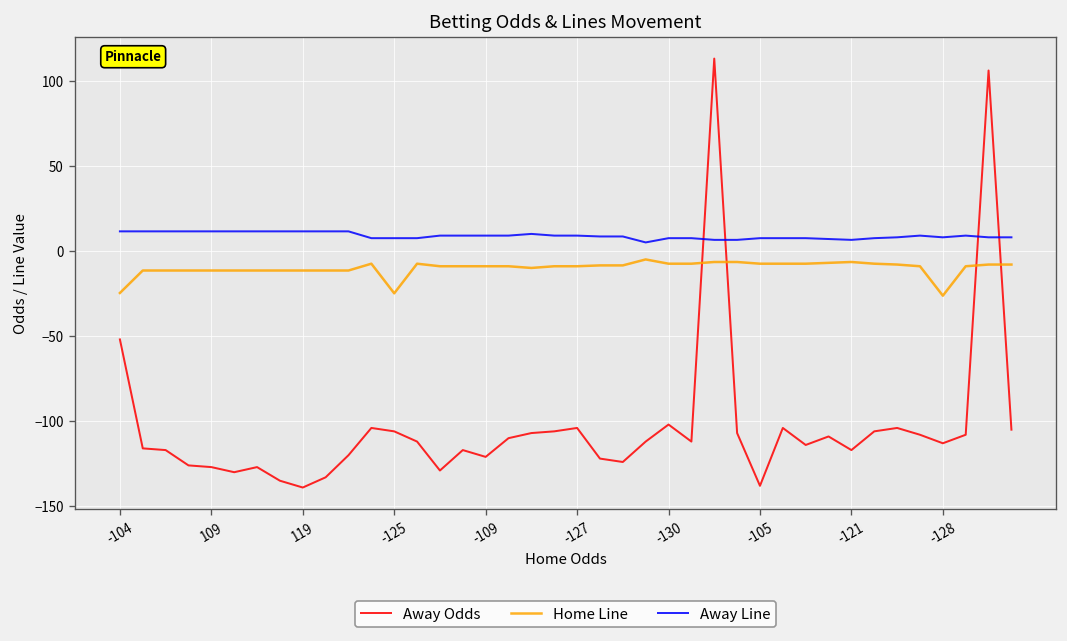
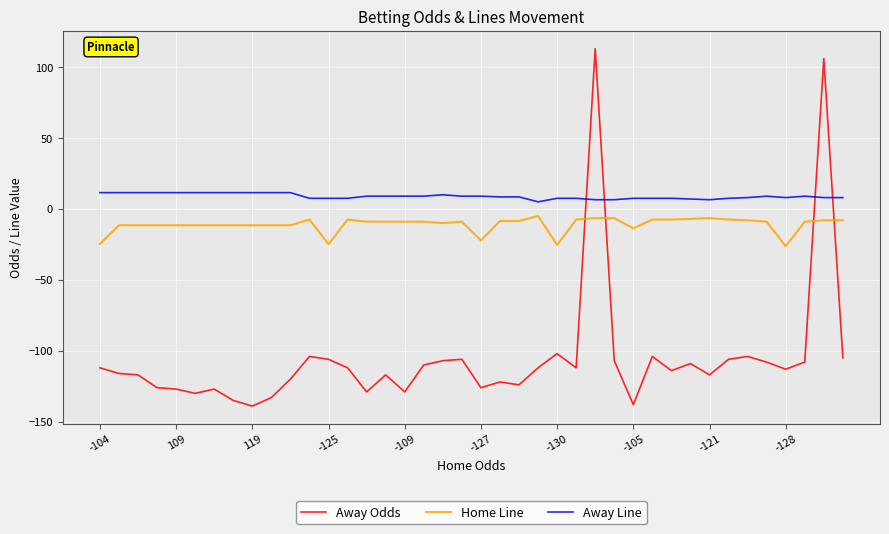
Away Odds, -104: -52 -> -112
Away Odds, -109: -121 -> -129
Away Odds, -127: -104 -> -126
Home Line, -127: -9 -> -22
Home Line, -130: -8 -> -25
Home Line, -105: -8 -> -14
